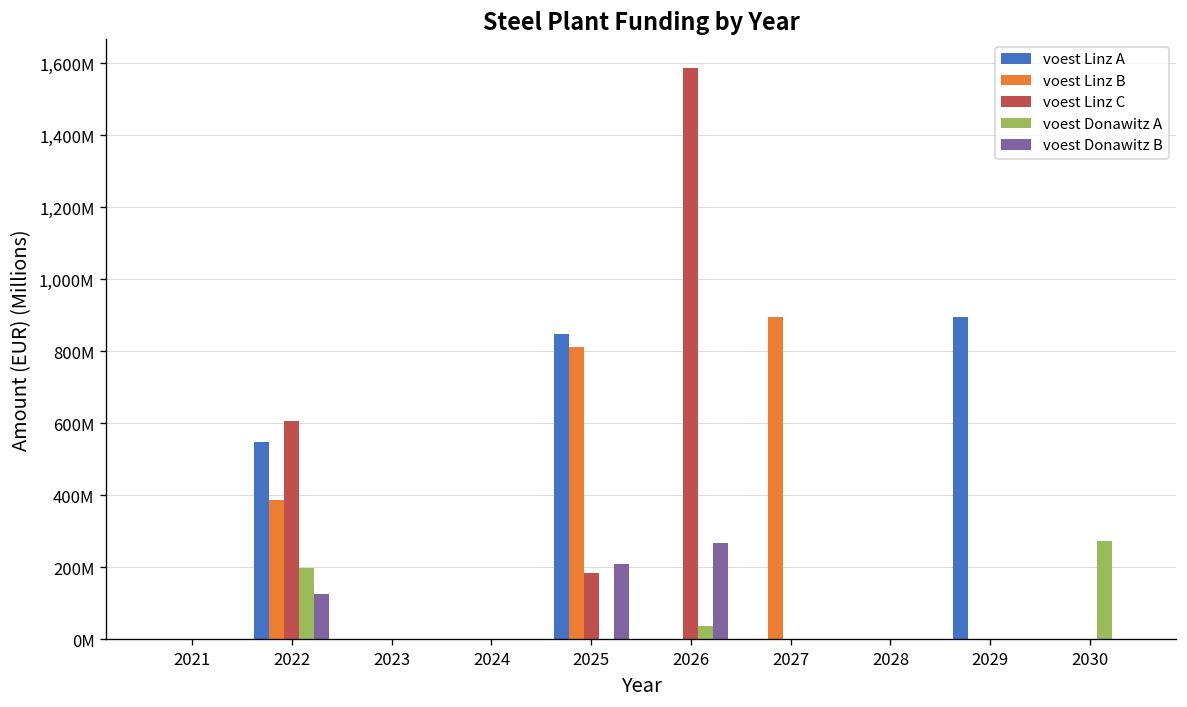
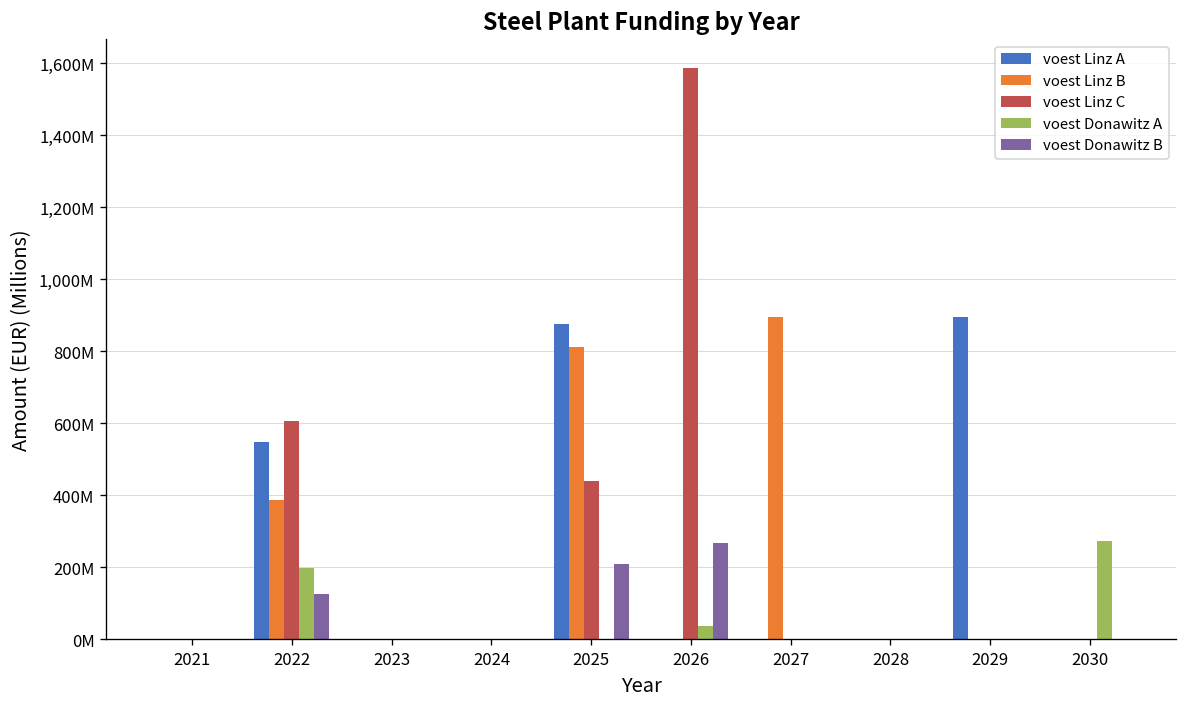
voest Linz A, 2025: 850,000,000 -> 880,000,000
voest Linz C, 2025: 180,000,000 -> 440,000,000
